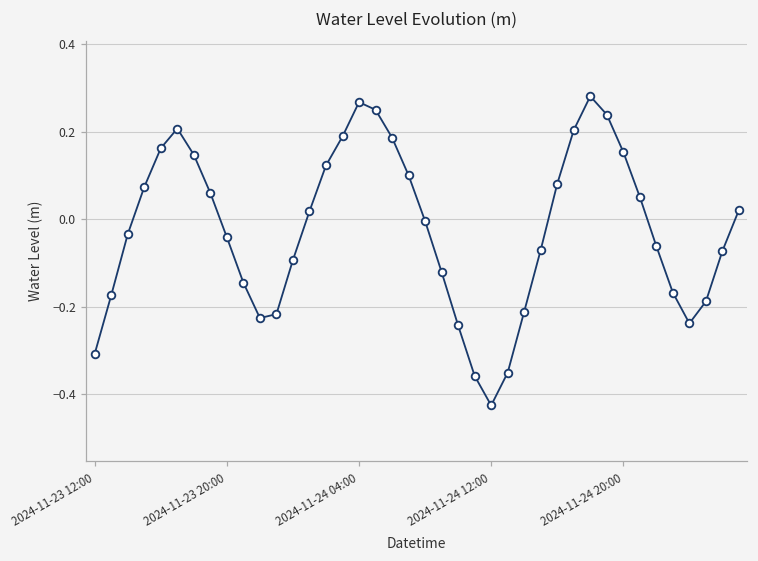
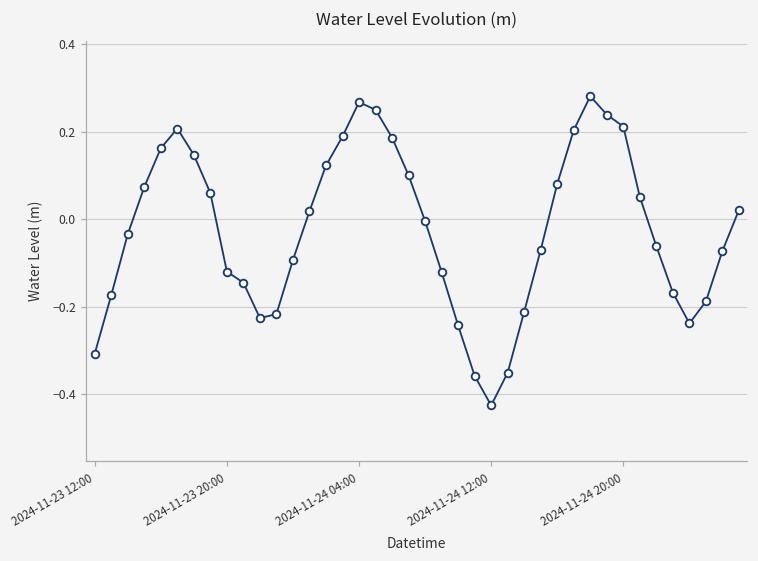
2024-11-23 20:00: -0.04 -> -0.12
2024-11-24 20:00: 0.15 -> 0.21
